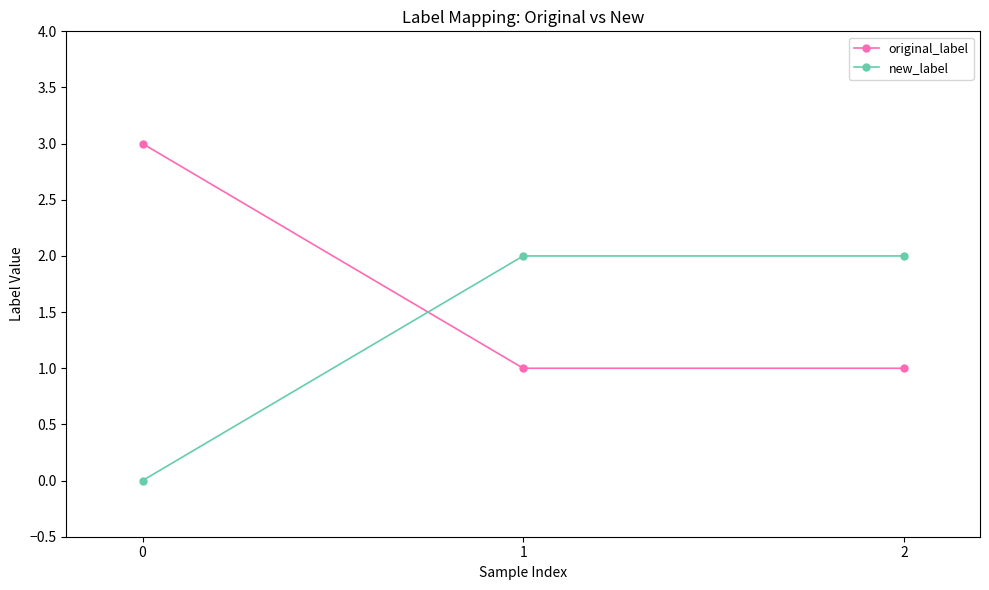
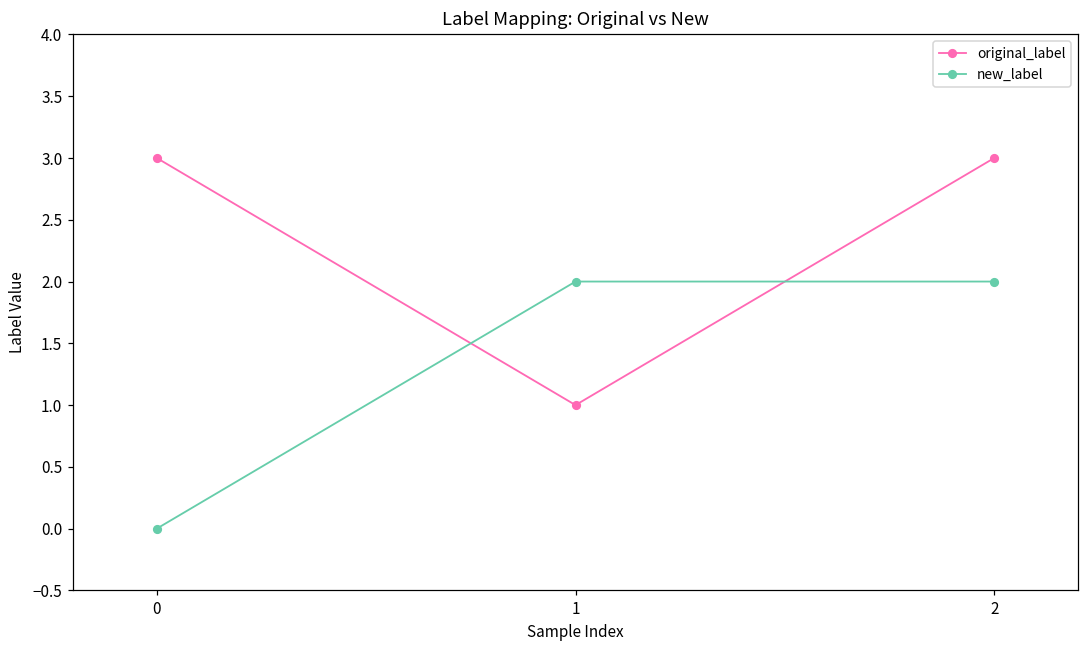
original_label, 2: 1 -> 3
